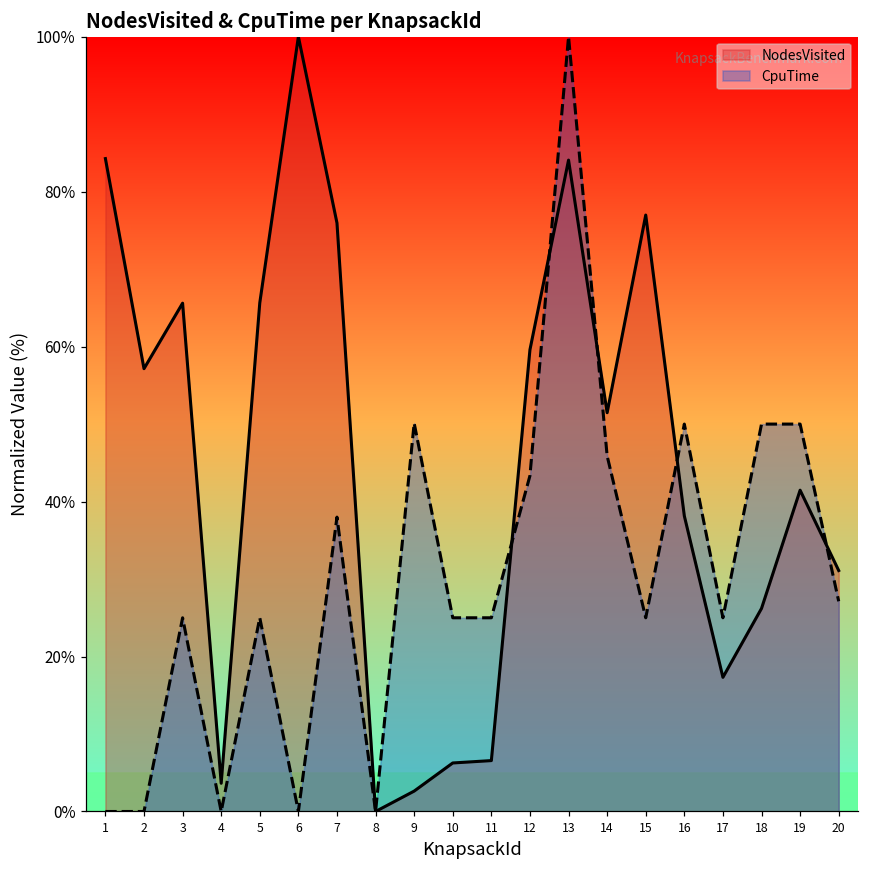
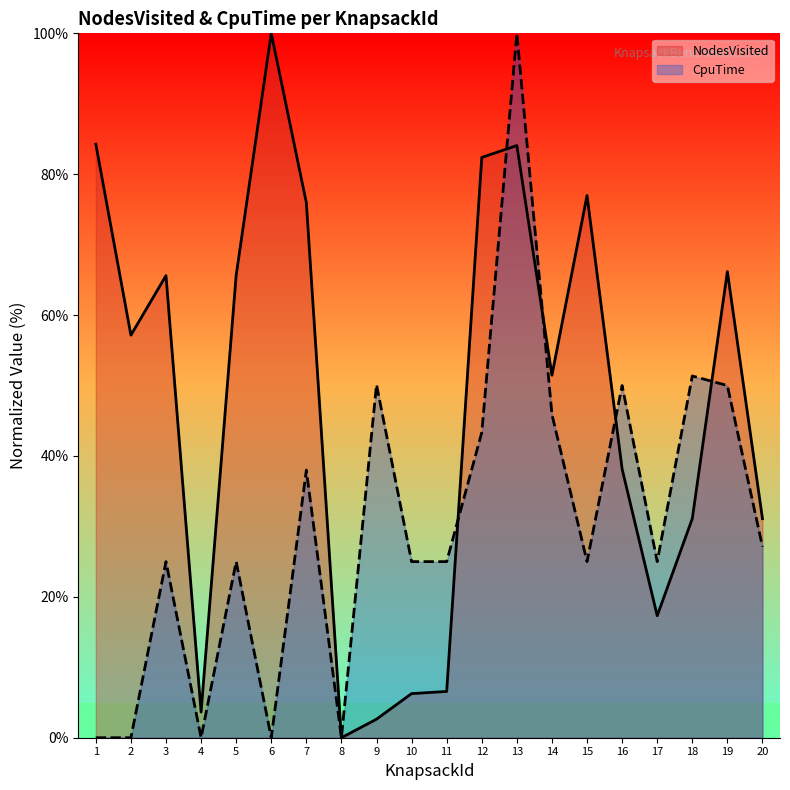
NodesVisited, 12: 60% -> 82%
NodesVisited, 18: 26% -> 31%
CpuTime, 18: 50% -> 51%
NodesVisited, 19: 41% -> 66%
